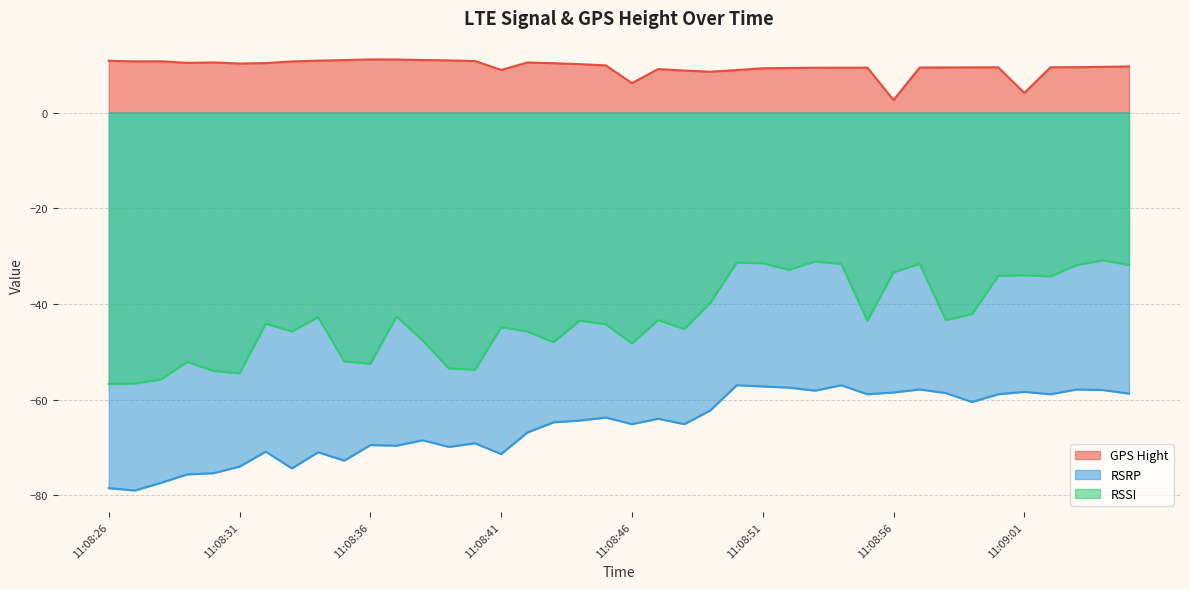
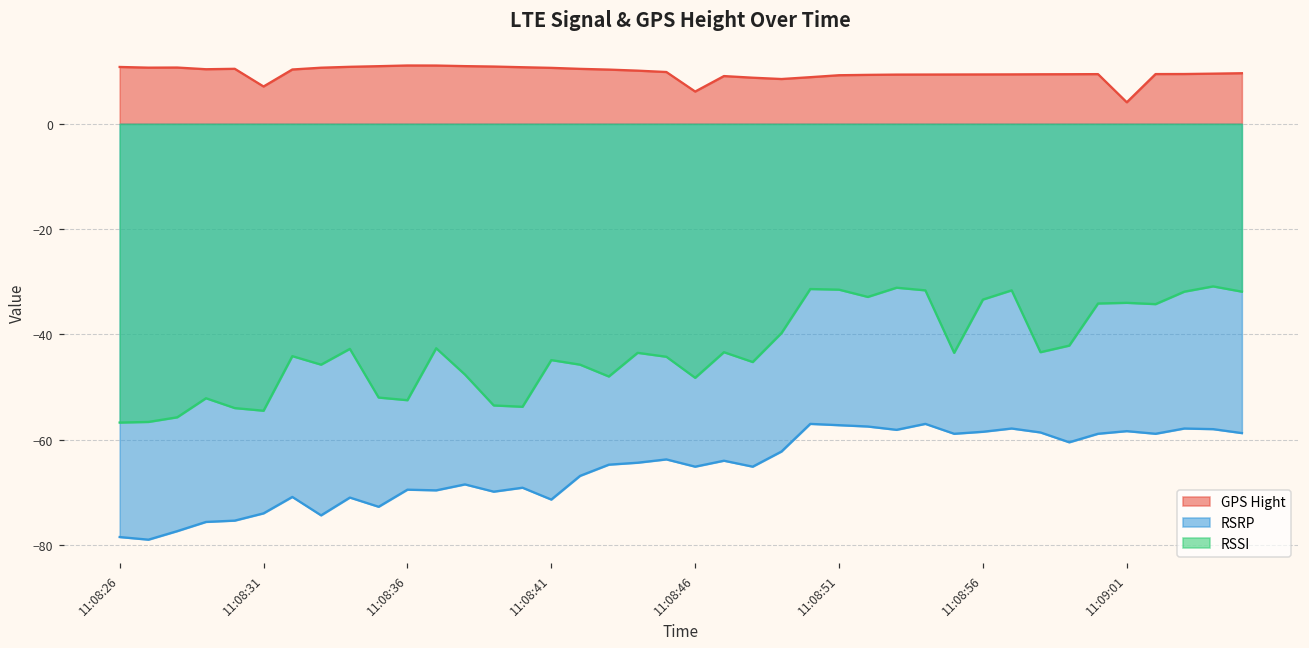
GPS Hight, 11:08:31: 10 -> 7
GPS Hight, 11:08:41: 9 -> 11
GPS Hight, 11:08:56: 3 -> 9
